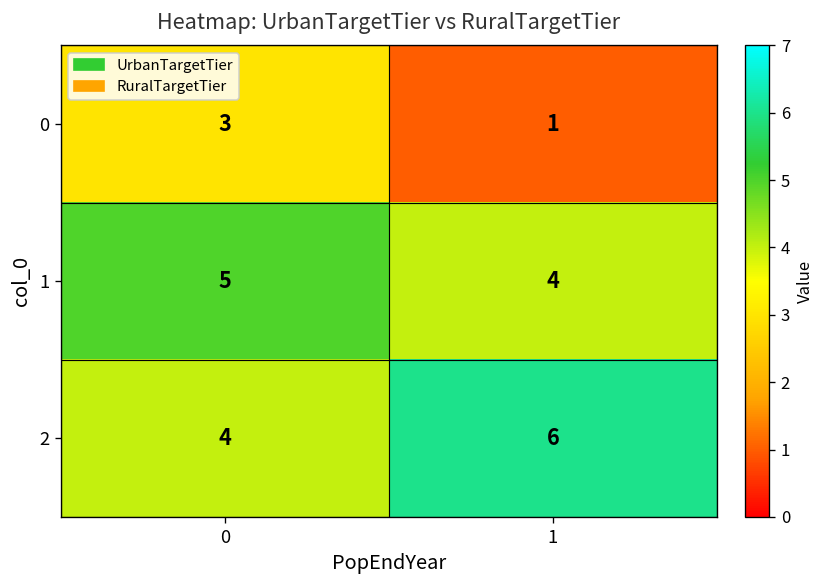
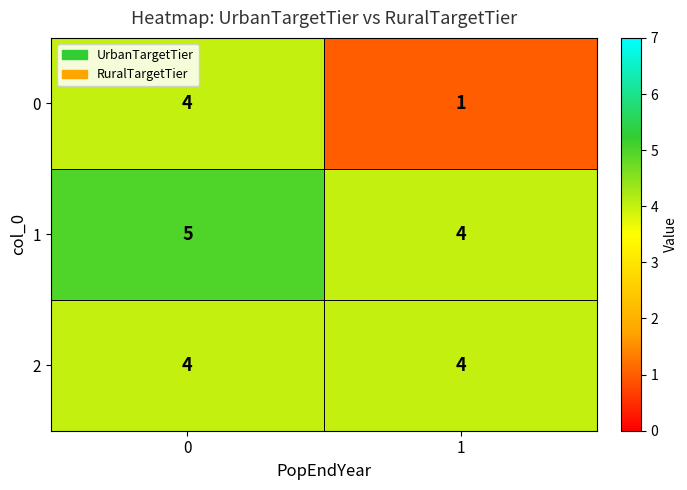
0, 0: 3 -> 4
2, 1: 6 -> 4
